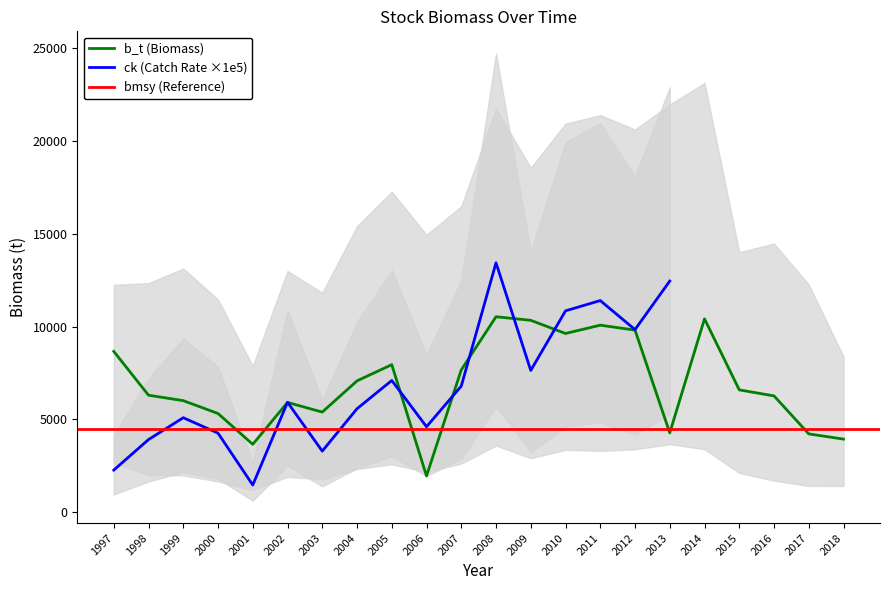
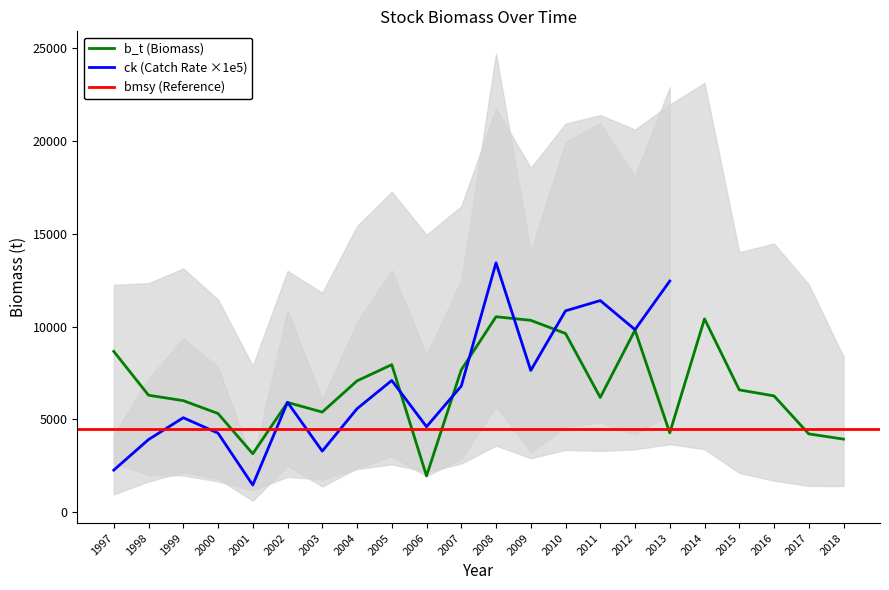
b_t (Biomass), 2001: 3700 -> 3200
b_t (Biomass), 2011: 10100 -> 6200
